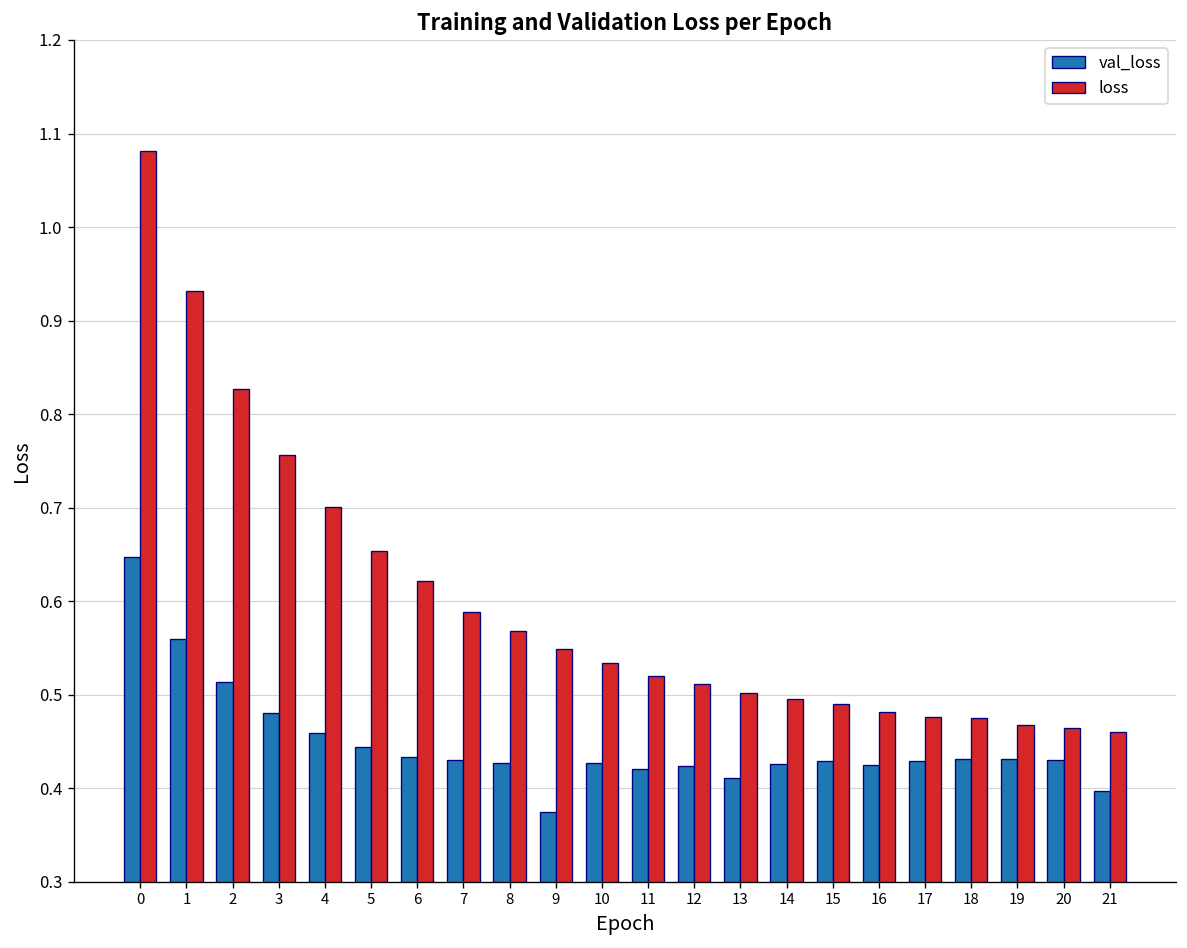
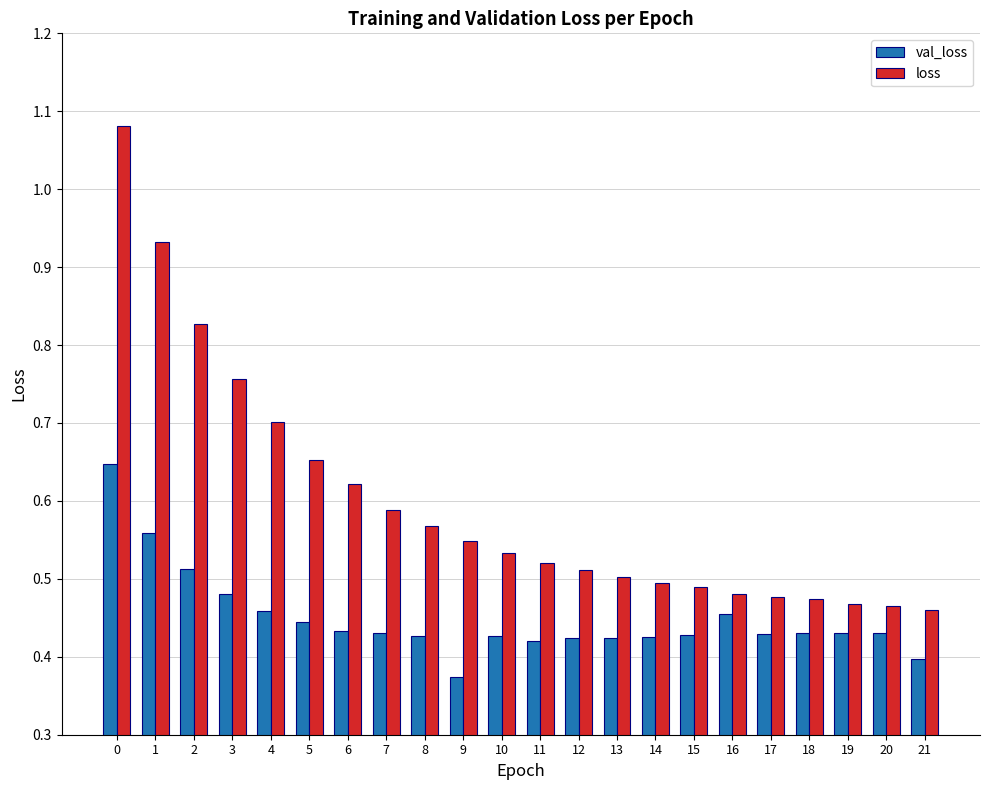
val_loss, 13: 0.41 -> 0.42
val_loss, 16: 0.43 -> 0.46
